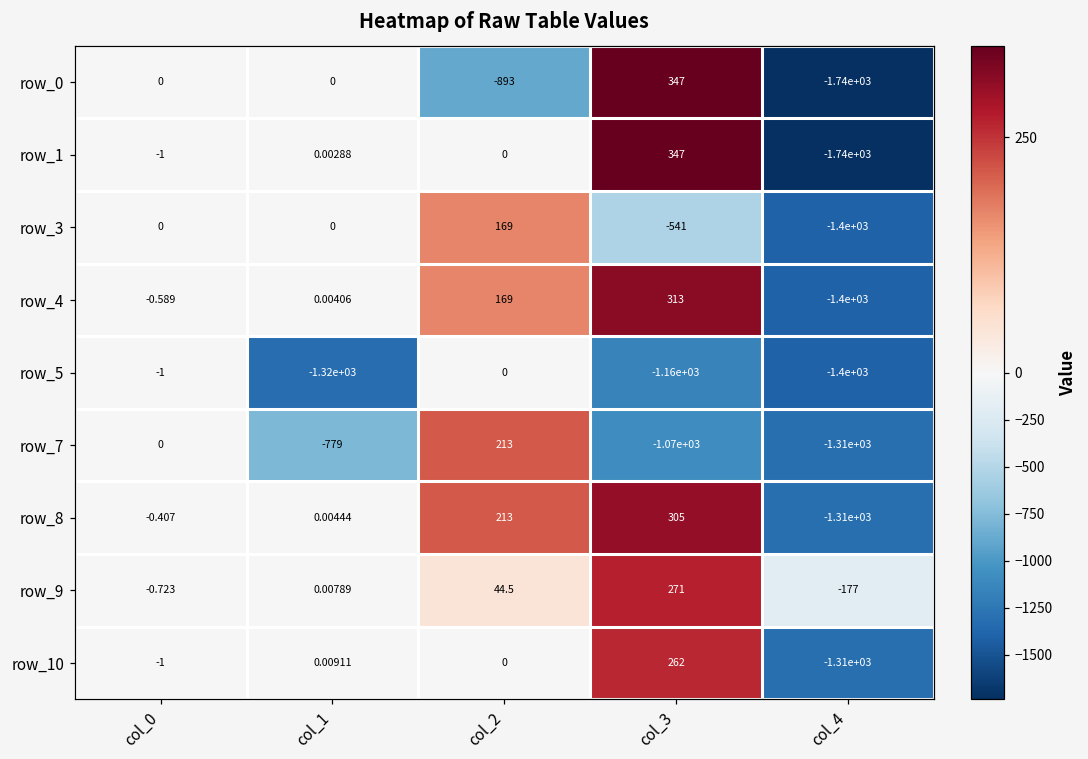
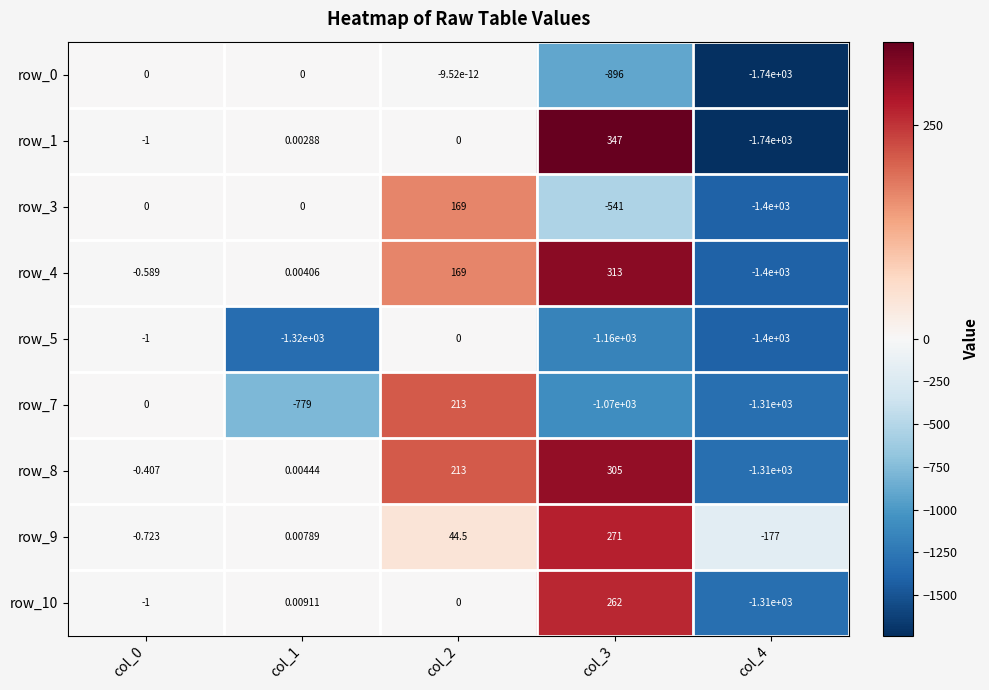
row_0, col_2: -893 -> -9.52e-12
row_0, col_3: 347 -> -896
